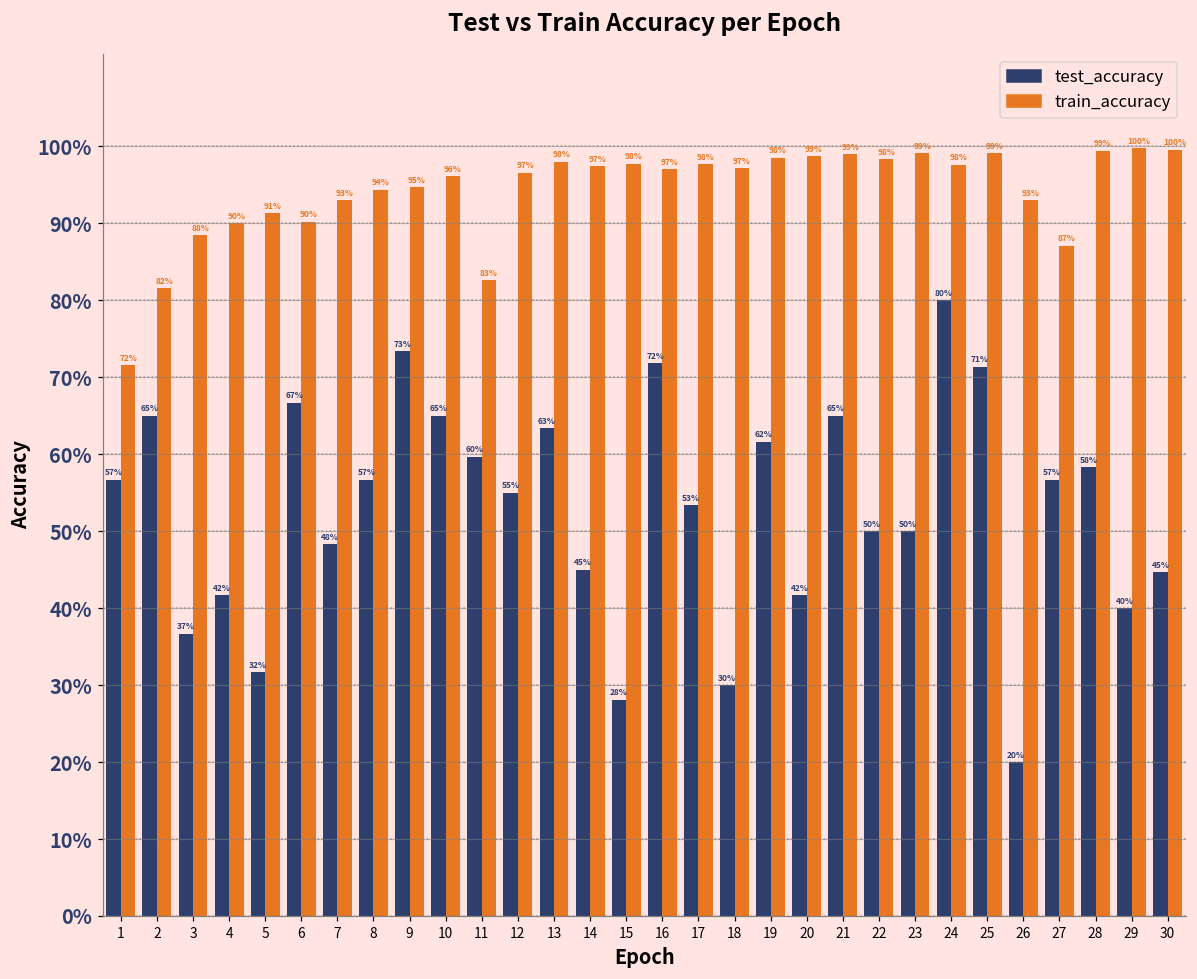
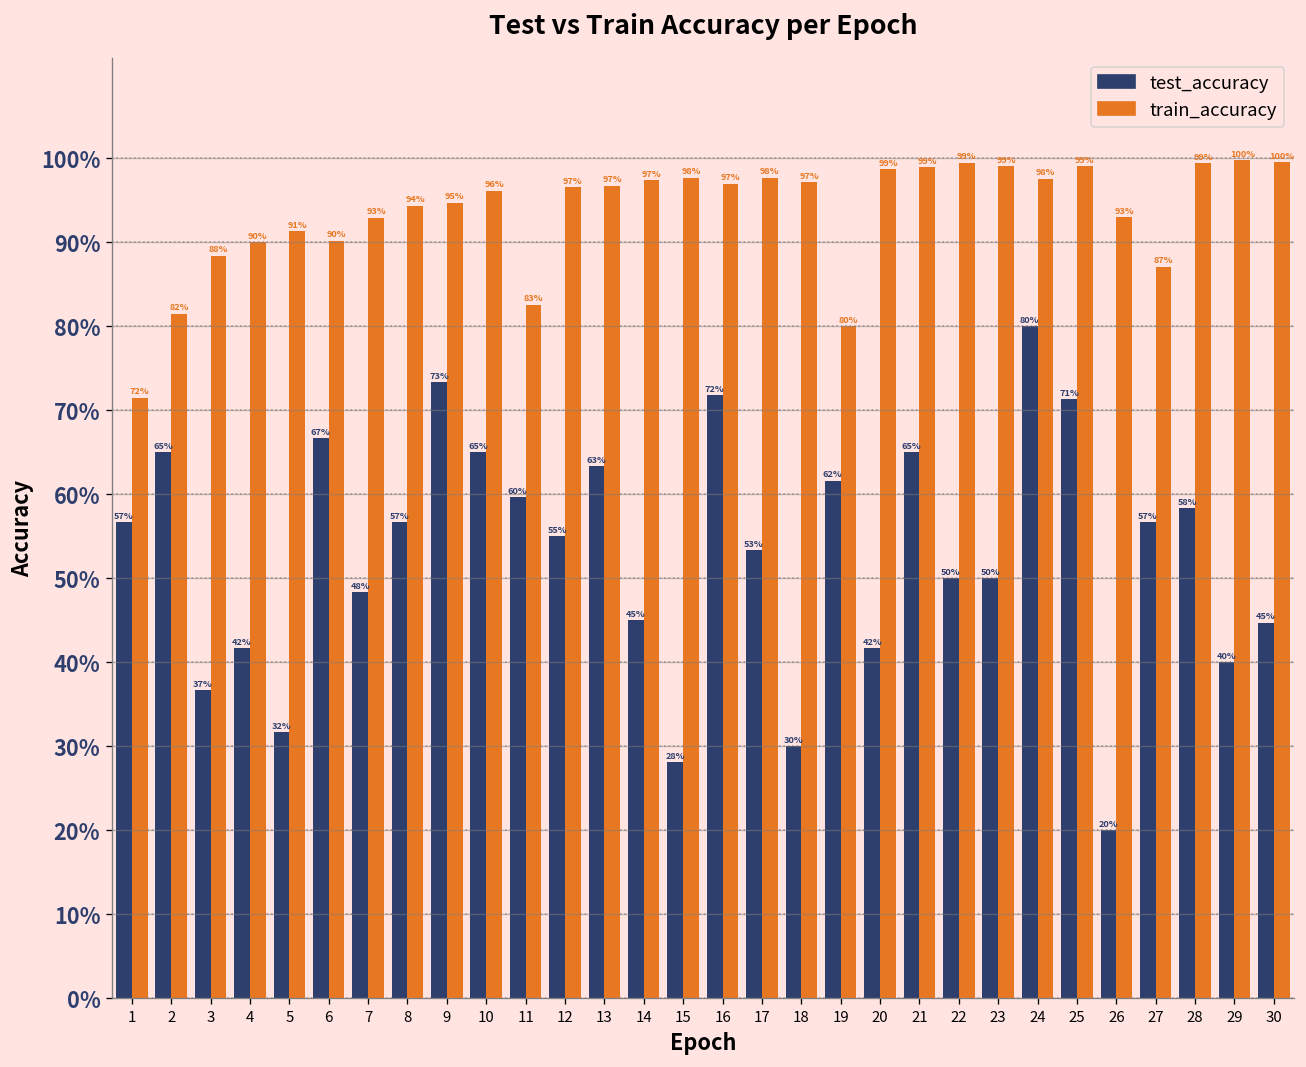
train_accuracy, 13: 98% -> 97%
train_accuracy, 19: 98% -> 80%
train_accuracy, 22: 98% -> 99%
